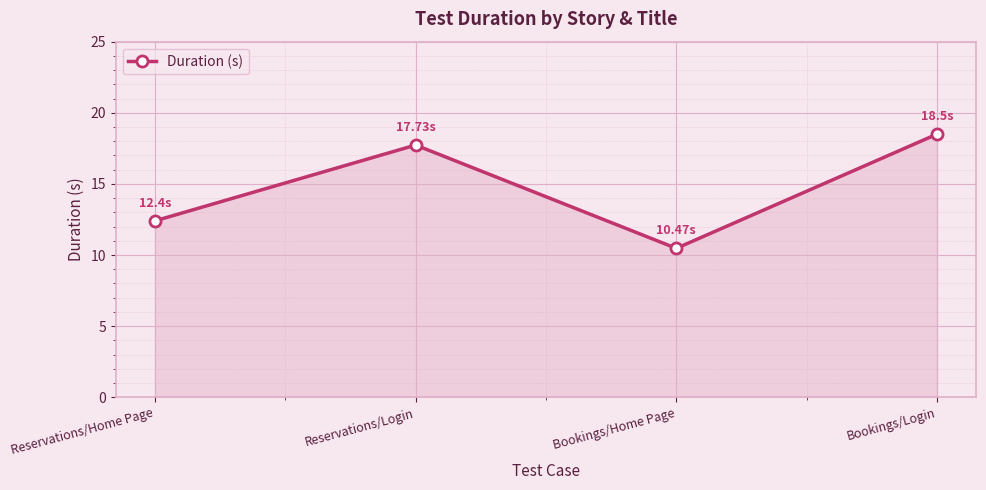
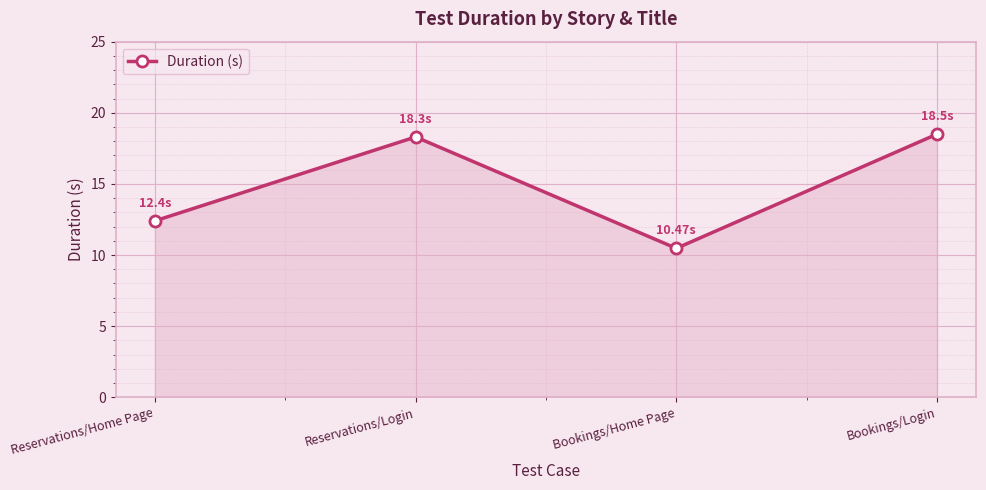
Reservations/Login: 17.73s -> 18.3s
